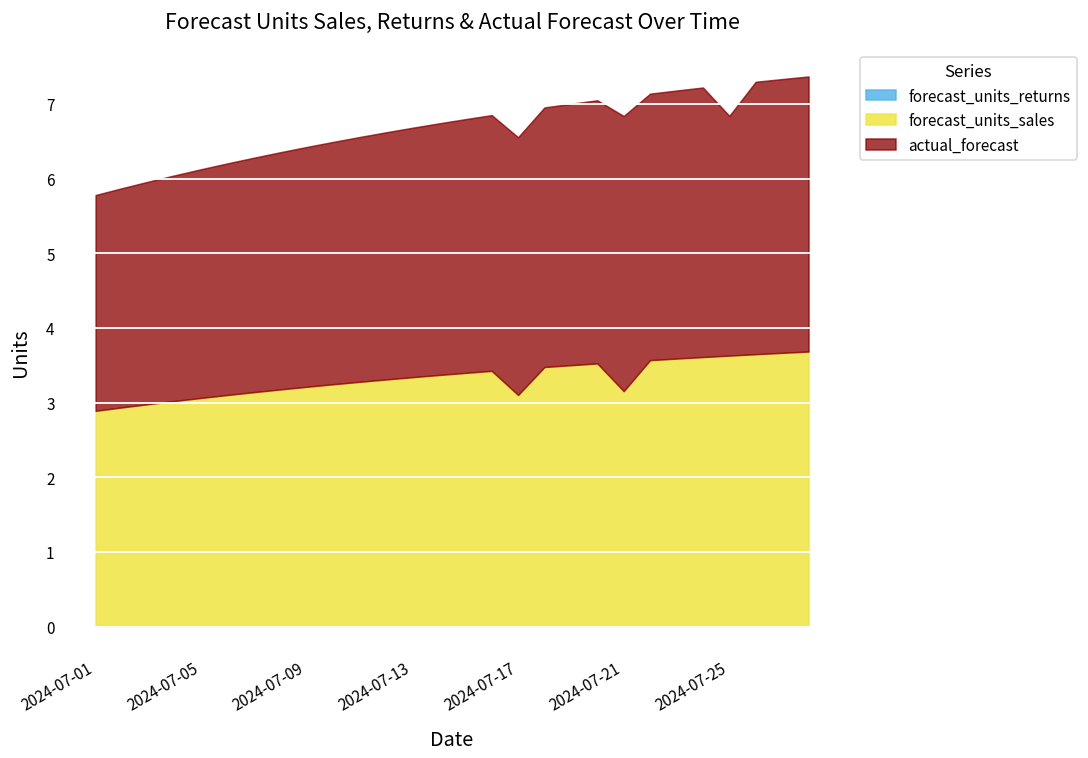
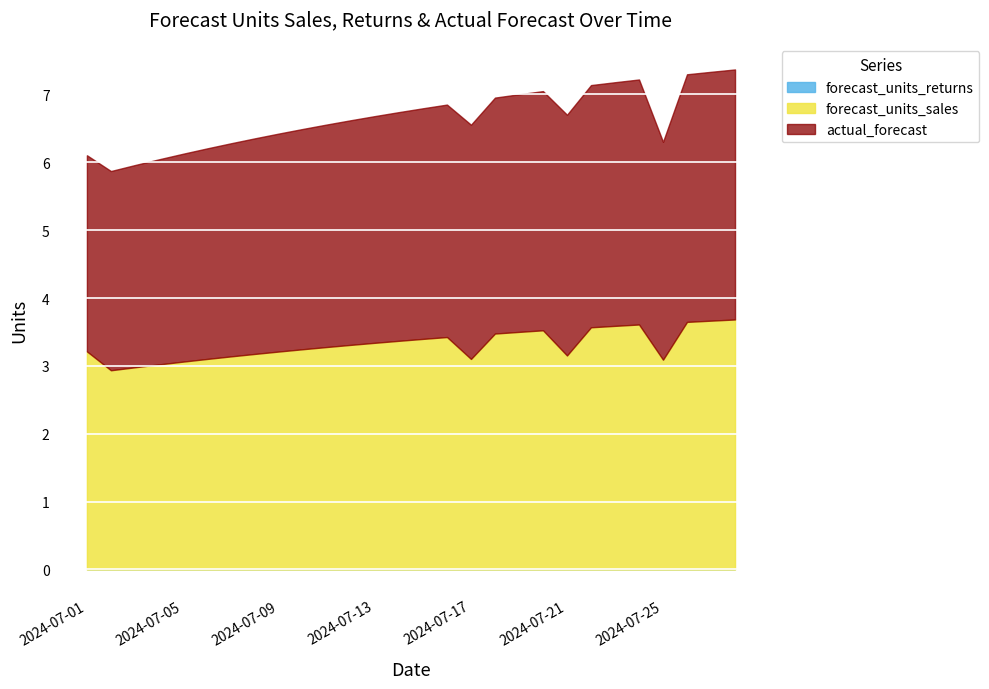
forecast_units_sales, 2024-07-01: 2.9 -> 3.2
actual_forecast, 2024-07-21: 3.7 -> 3.5
forecast_units_sales, 2024-07-25: 3.6 -> 3.1
